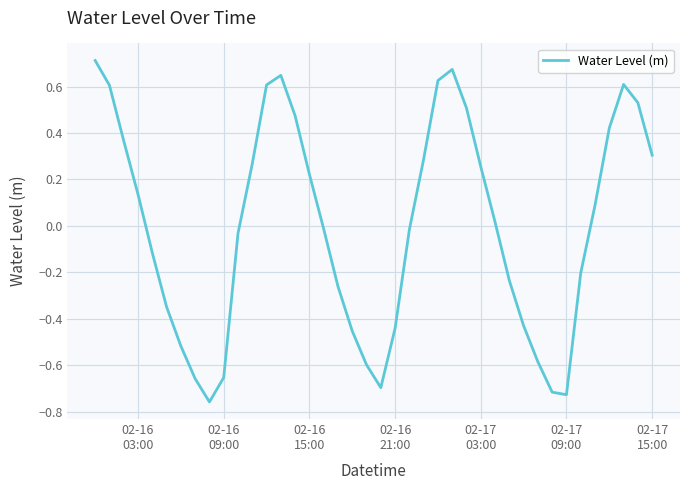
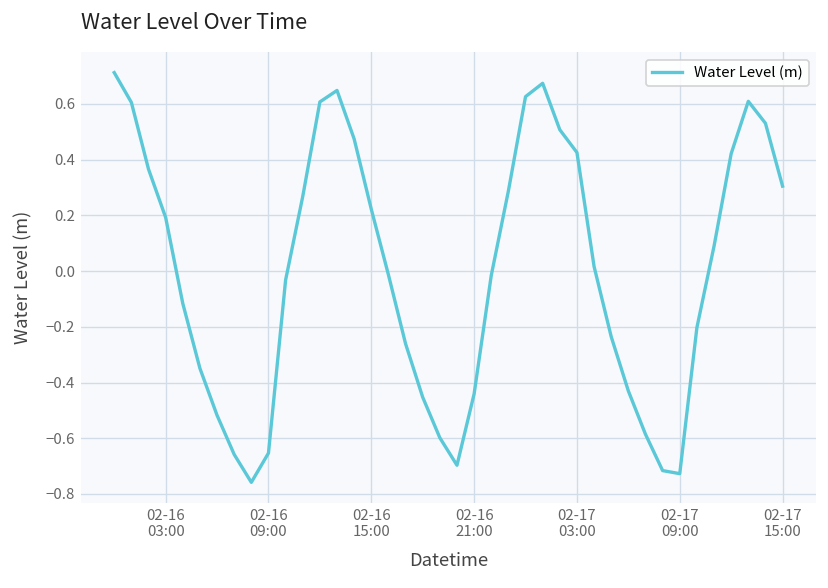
02-16 03:00: 0.14 -> 0.19
02-17 03:00: 0.25 -> 0.43
